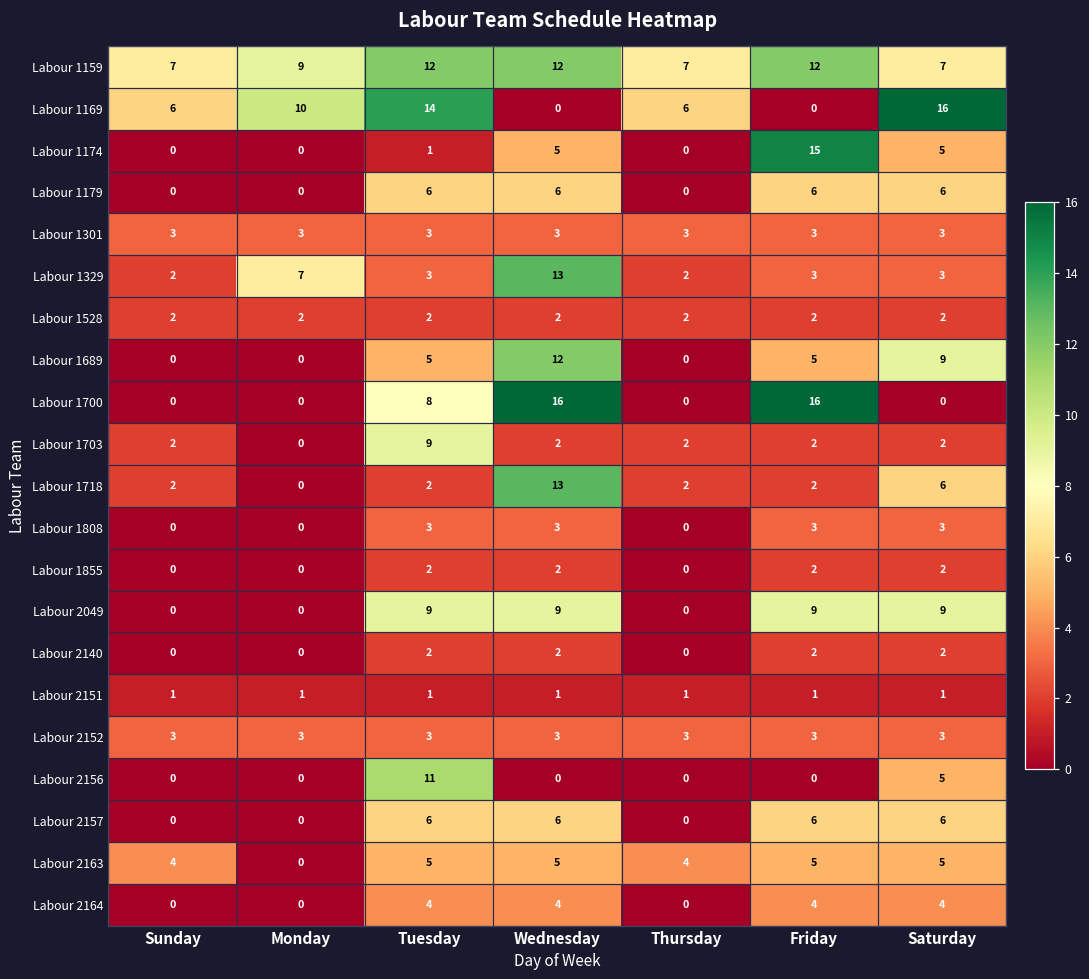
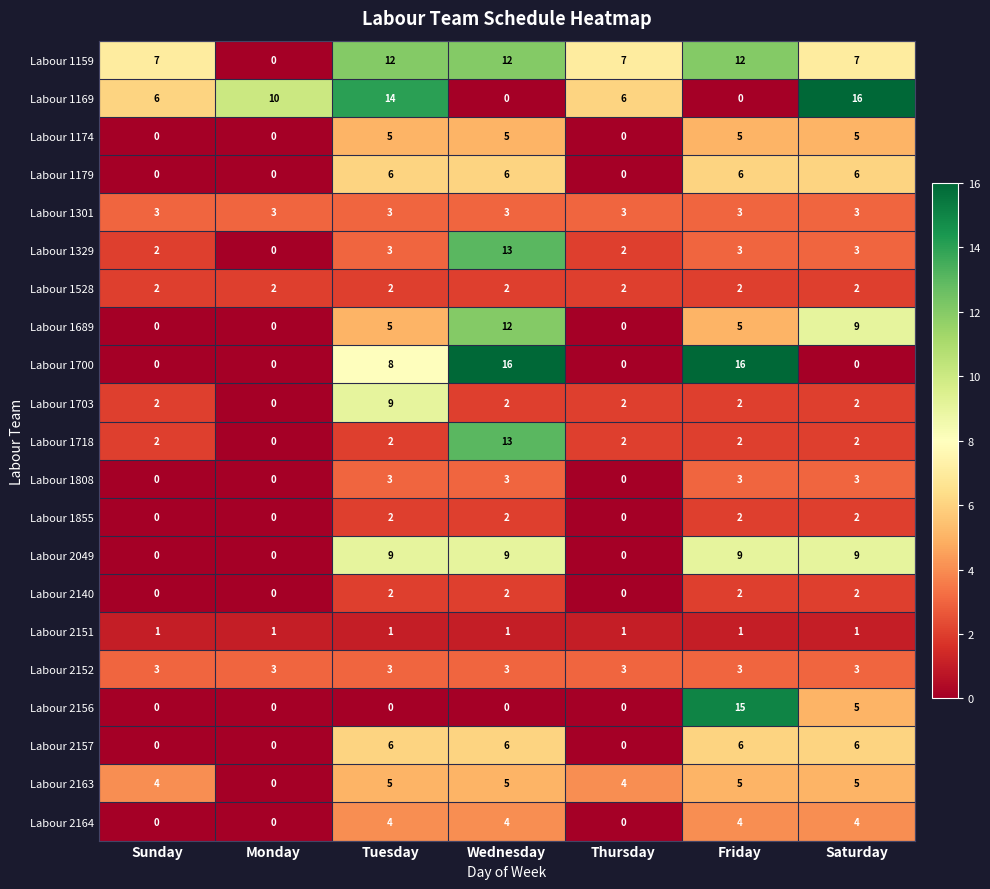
Labour 1159, Monday: 9 -> 0
Labour 1174, Tuesday: 1 -> 5
Labour 1174, Friday: 15 -> 5
Labour 1329, Monday: 7 -> 0
Labour 1718, Saturday: 6 -> 2
Labour 2156, Tuesday: 11 -> 0
Labour 2156, Friday: 0 -> 15
